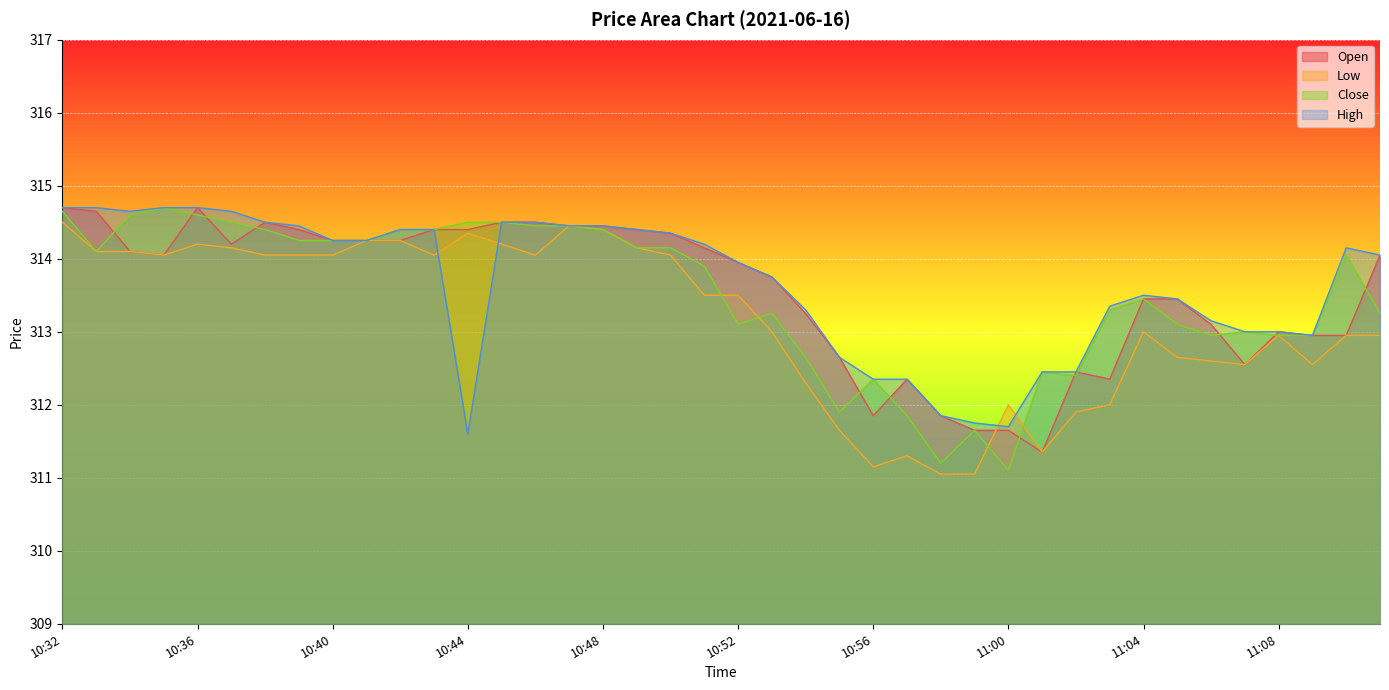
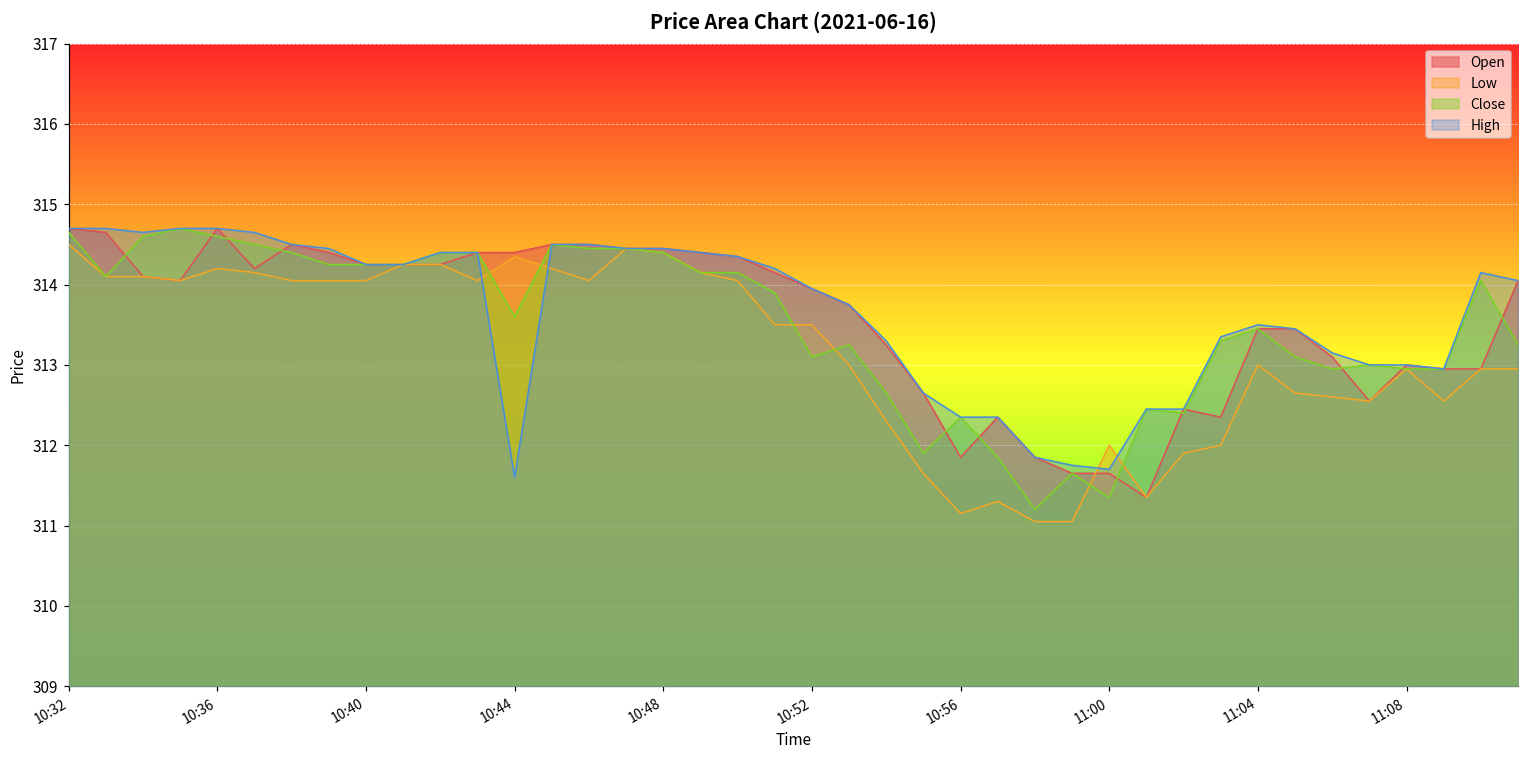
Close, 10:44: 314.5 -> 313.6
Close, 11:00: 311.1 -> 311.4
